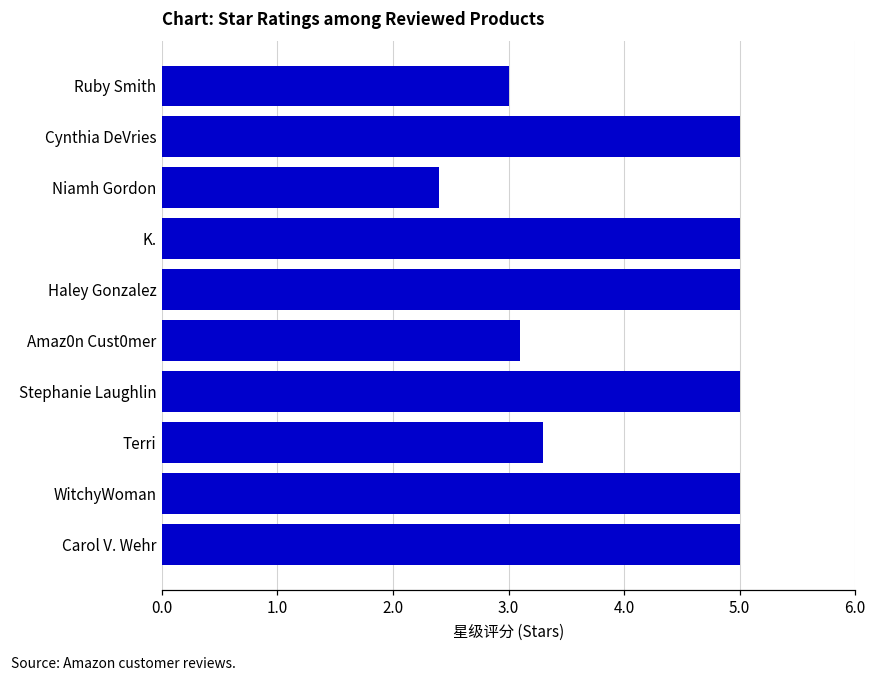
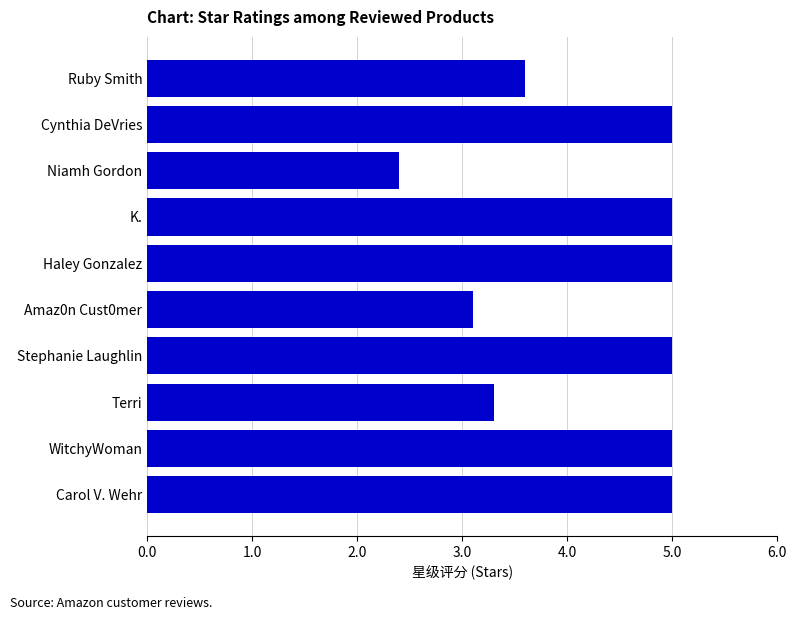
Ruby Smith: 3.0 -> 3.6
